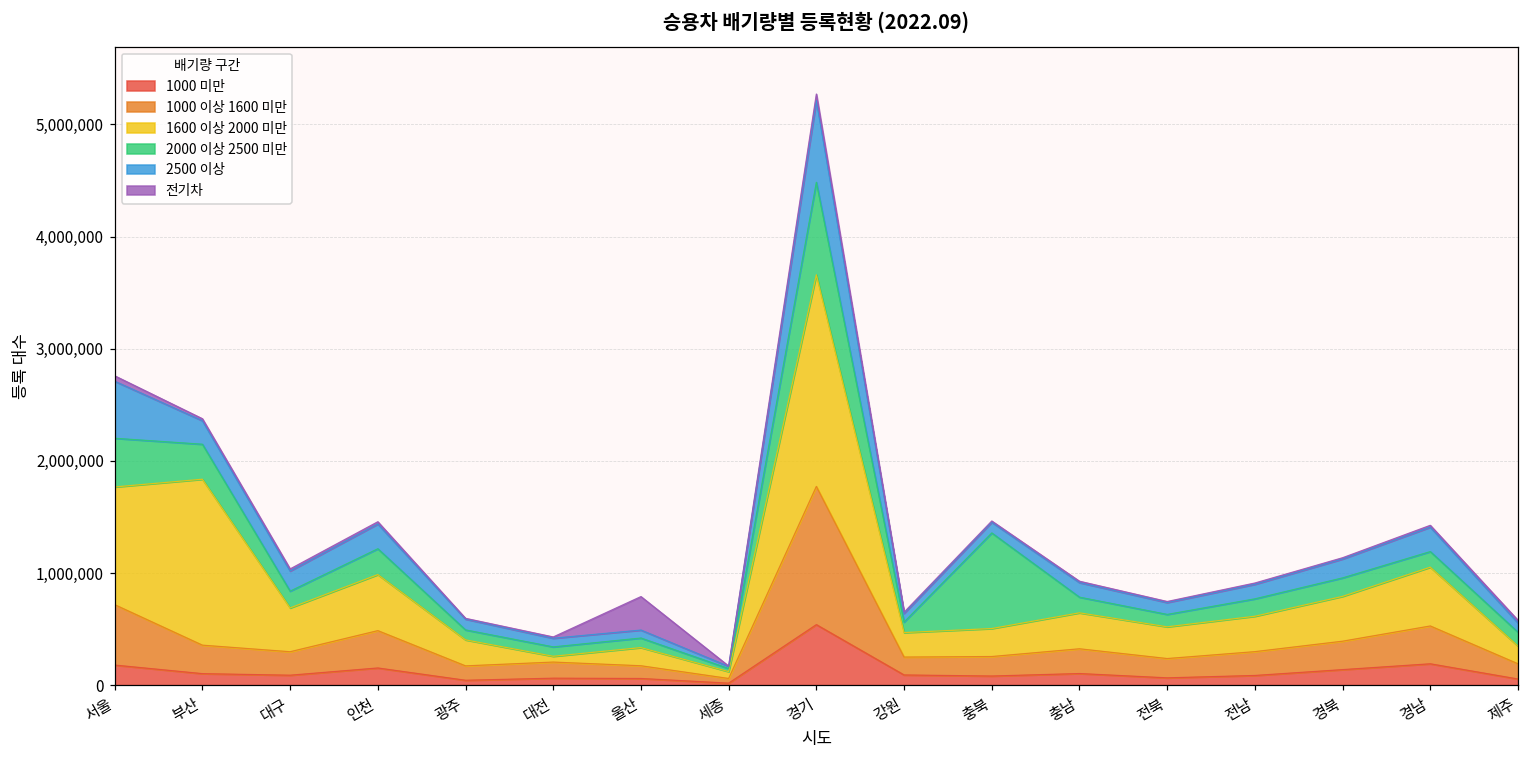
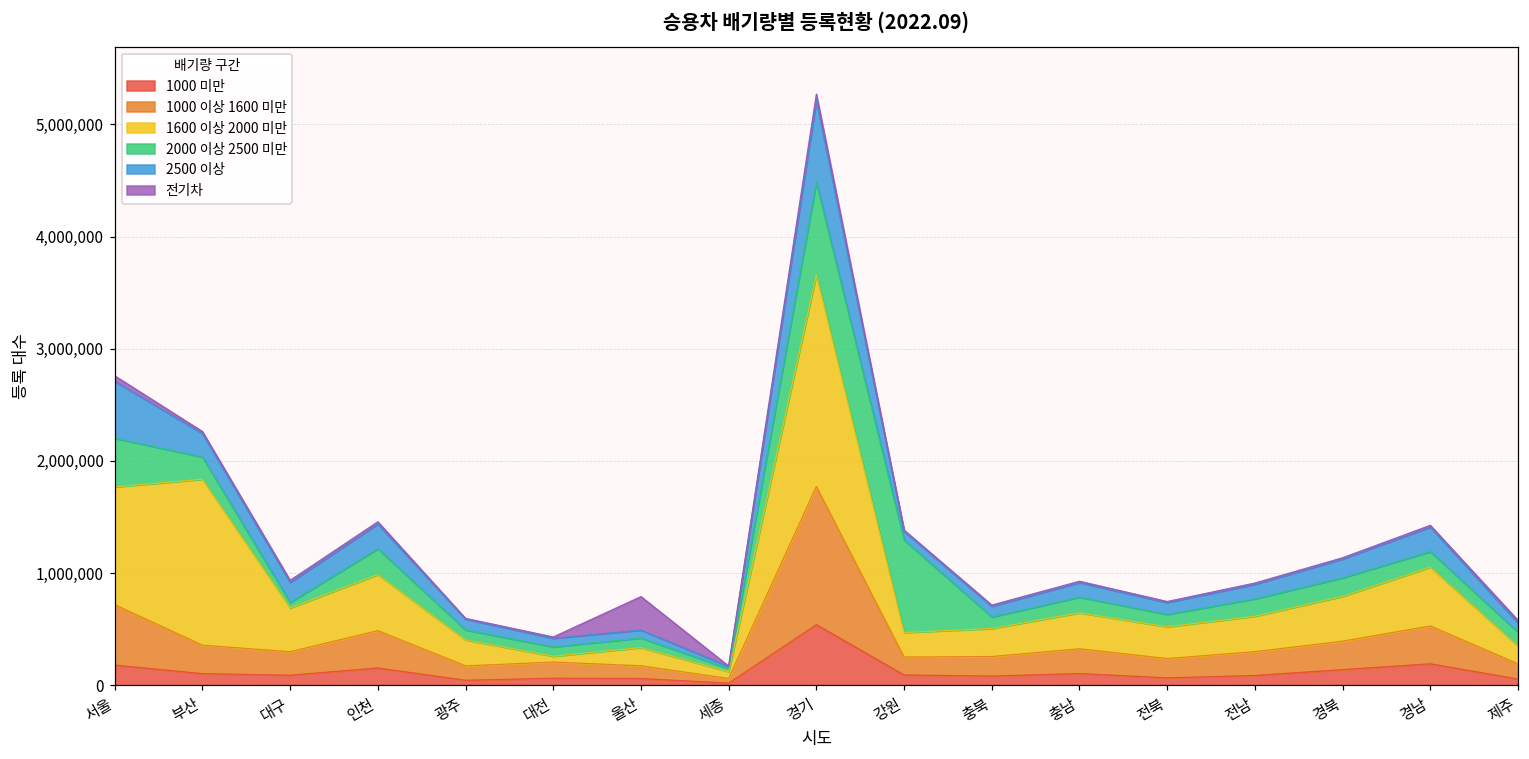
2000 이상 2500 미만, 부산: 310,000 -> 200,000
2000 이상 2500 미만, 대구: 150,000 -> 50,000
2000 이상 2500 미만, 강원: 90,000 -> 830,000
2000 이상 2500 미만, 충북: 850,000 -> 100,000
